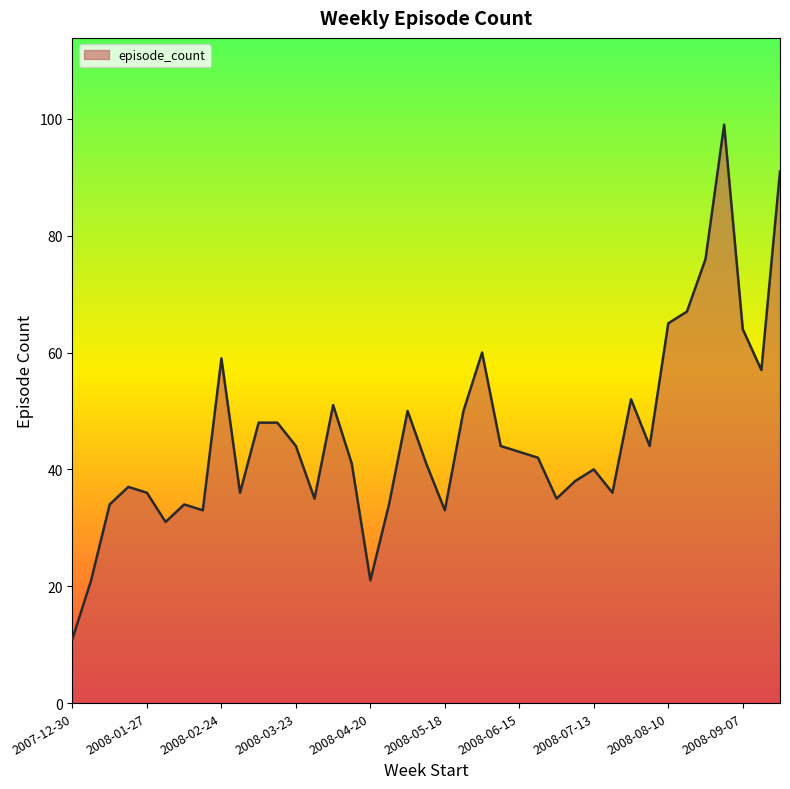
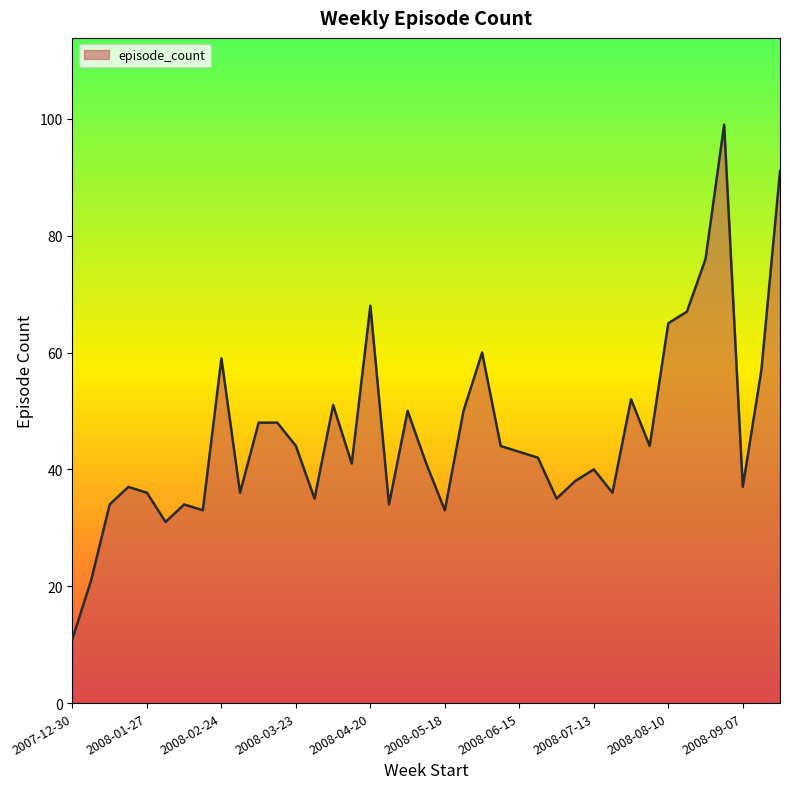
2008-04-20: 21 -> 68
2008-09-07: 64 -> 37
